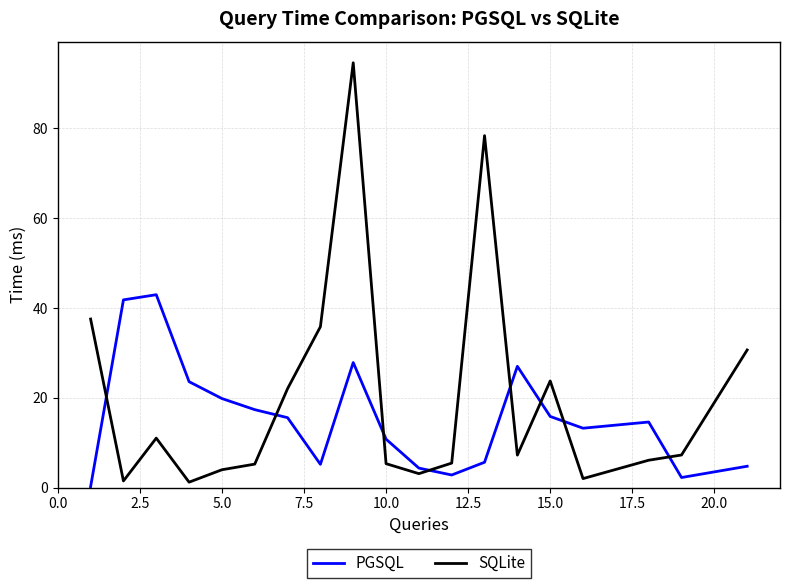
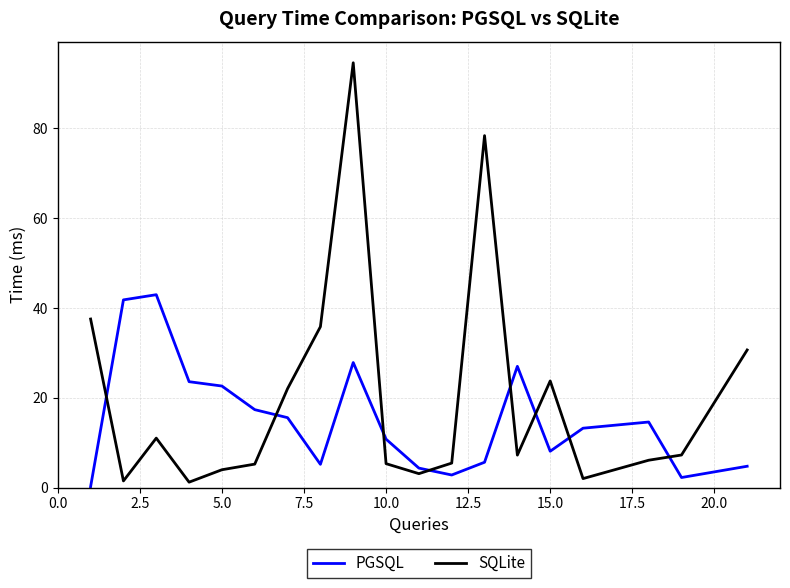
PGSQL, 5.0: 20 -> 23
PGSQL, 15.0: 16 -> 8
